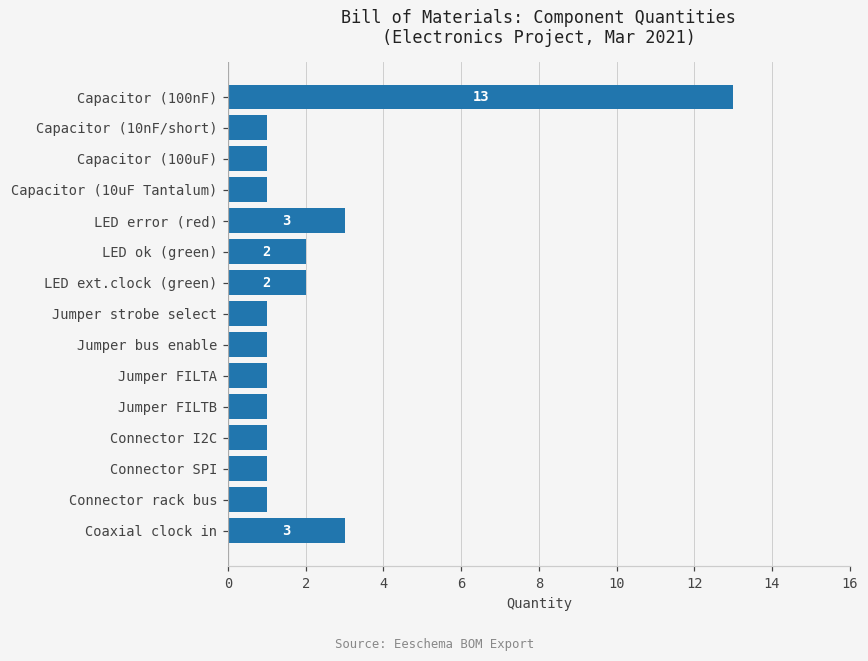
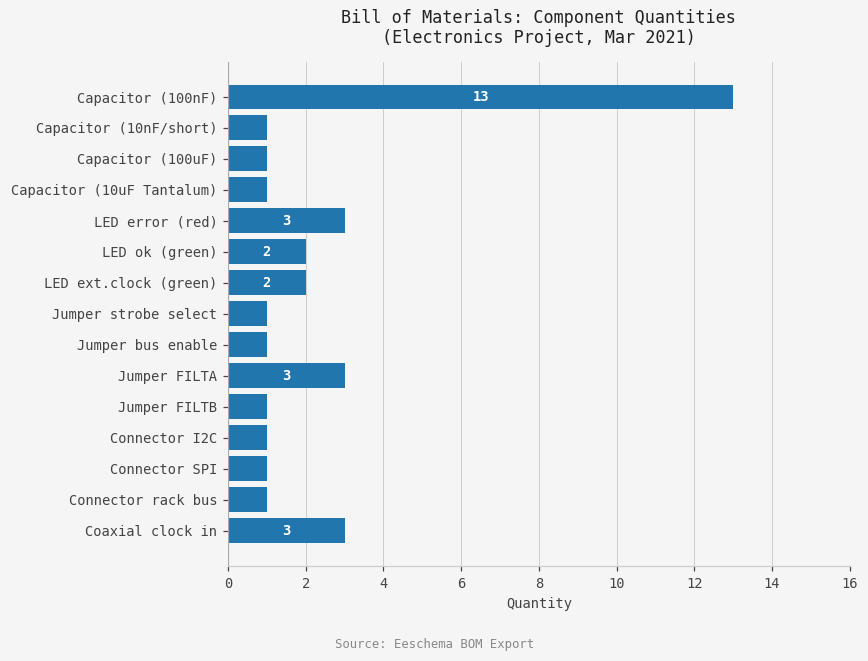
Jumper FILTA: 1 -> 3
